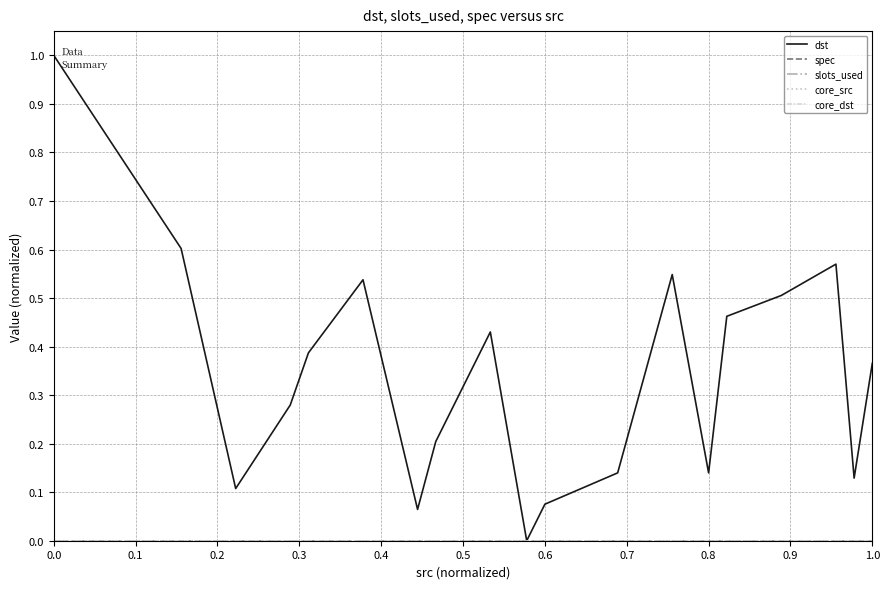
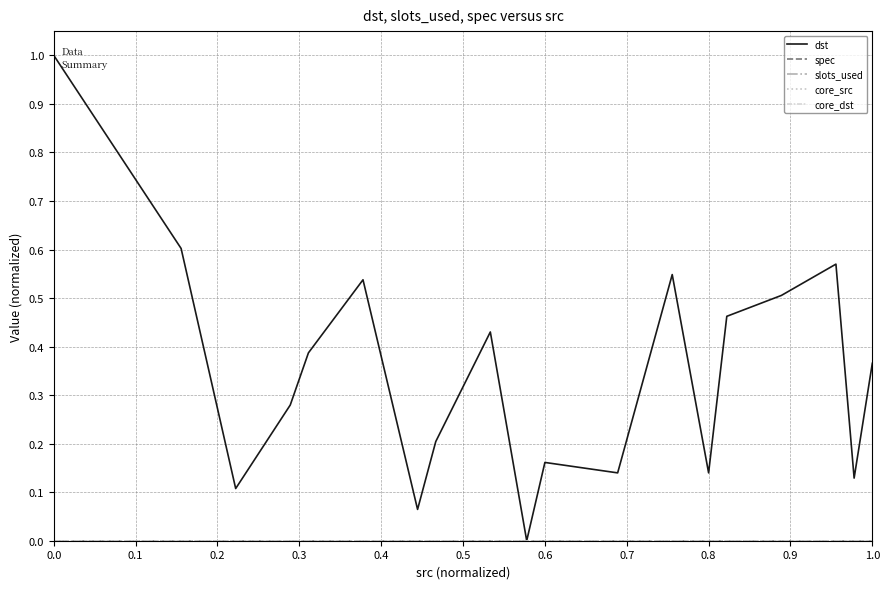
dst, 0.6: 0.08 -> 0.16
